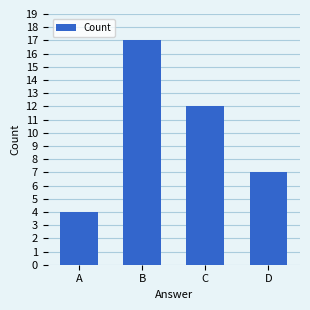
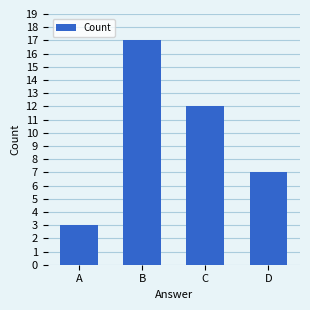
A: 4 -> 3
